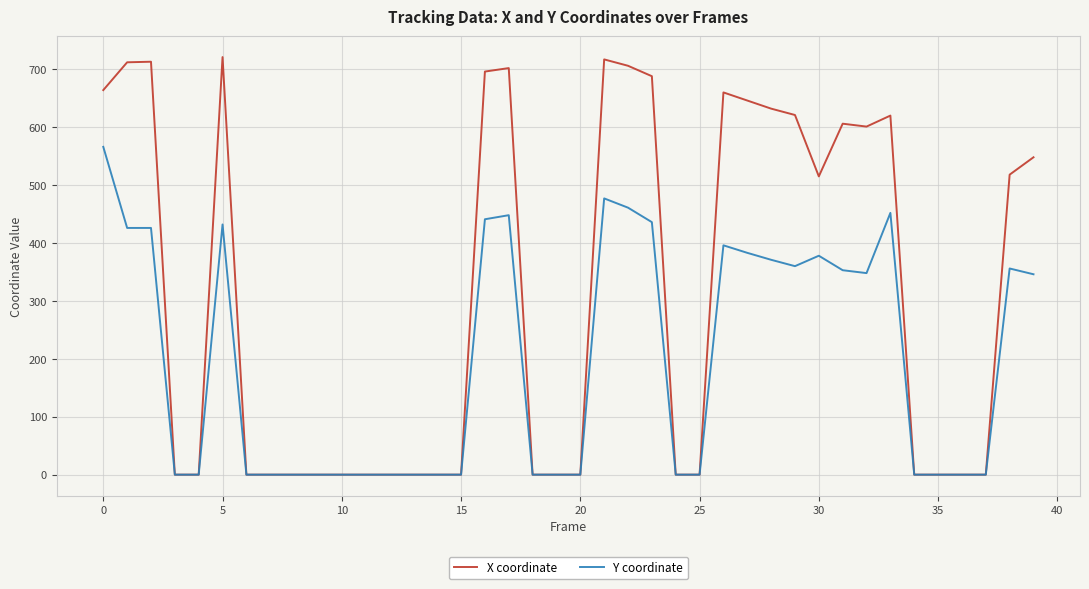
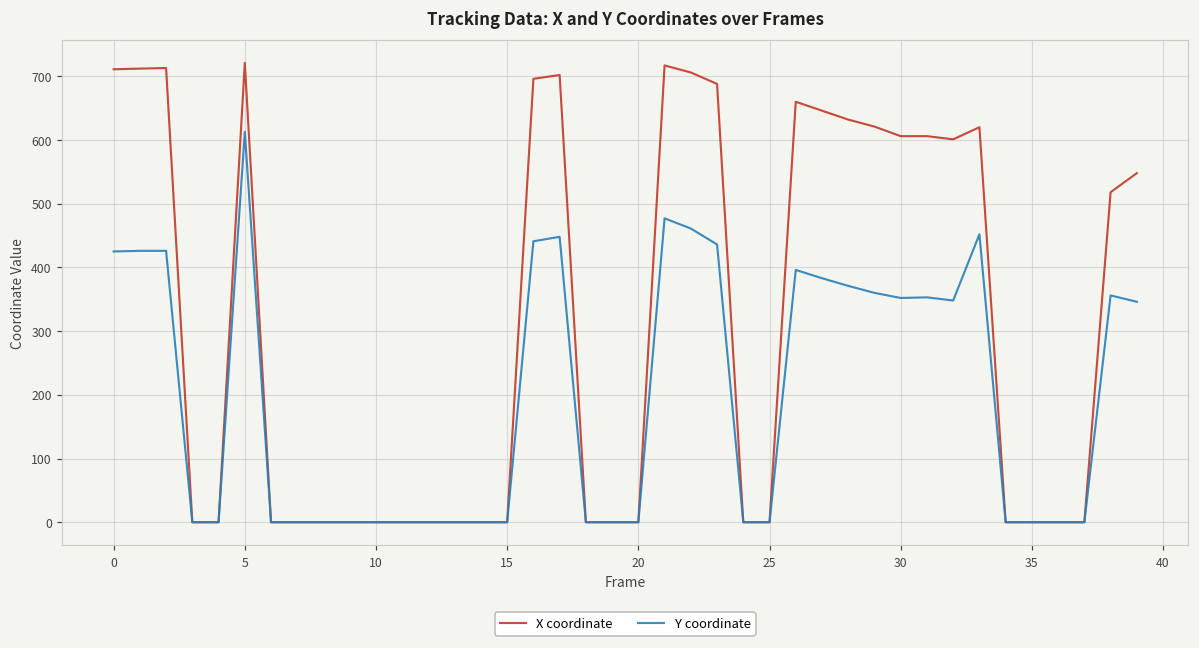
X coordinate, 0: 660 -> 710
Y coordinate, 0: 570 -> 430
Y coordinate, 5: 430 -> 610
X coordinate, 30: 520 -> 610
Y coordinate, 30: 380 -> 350
